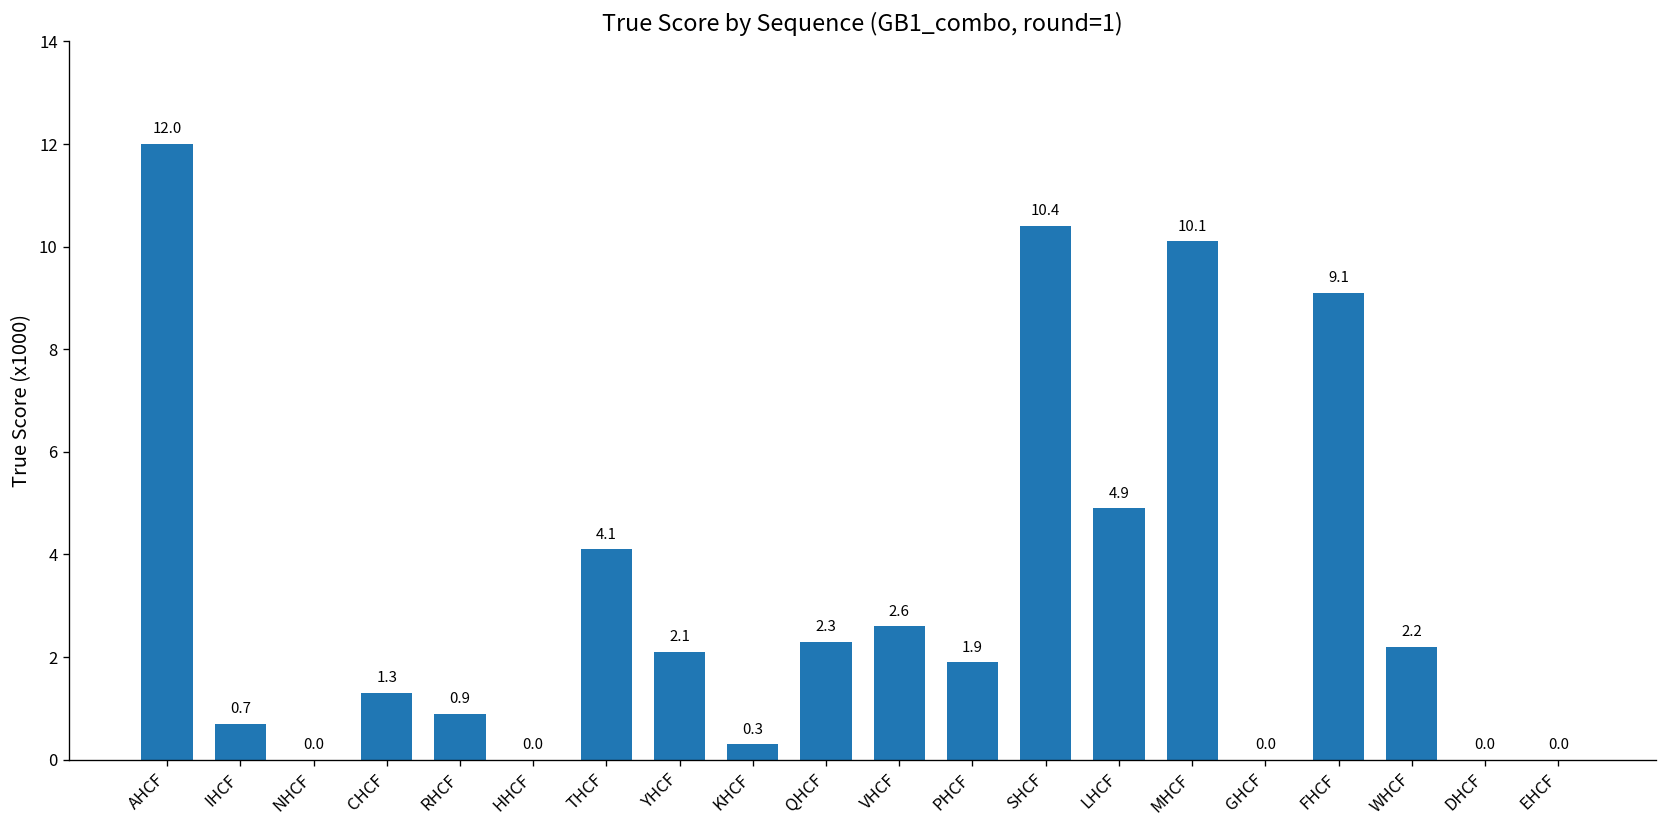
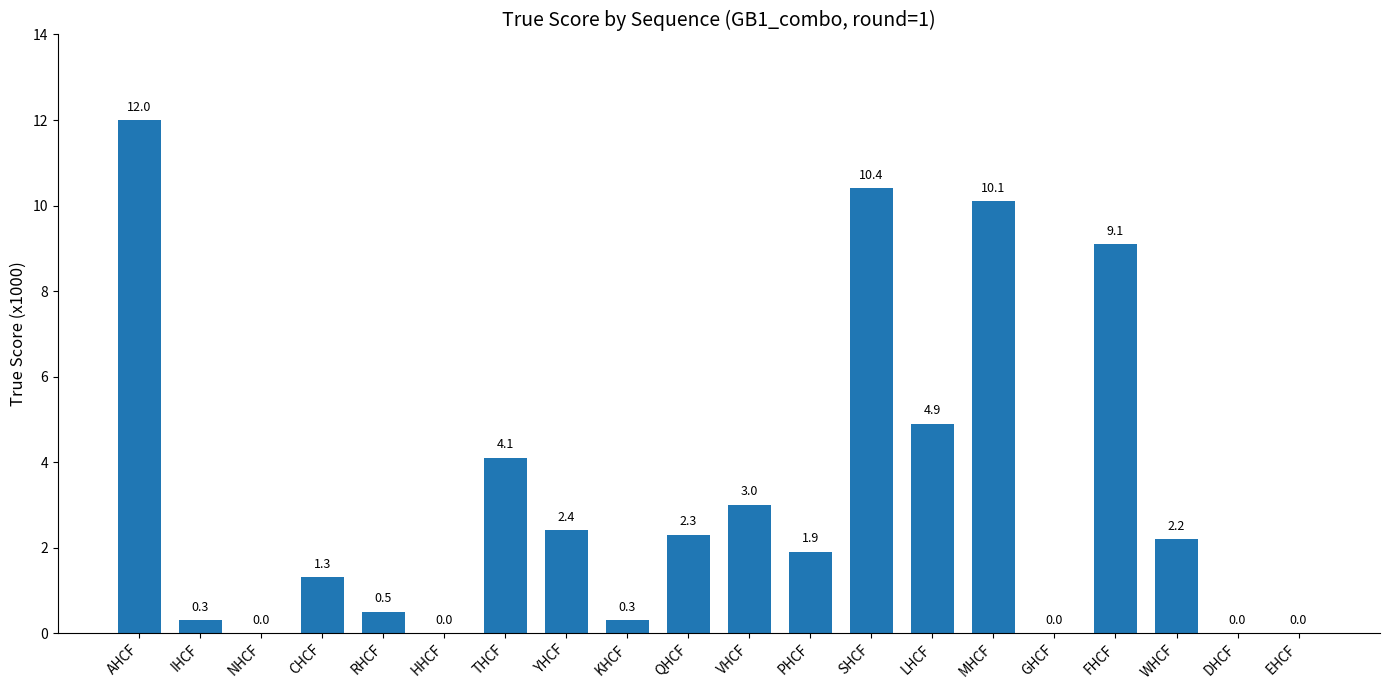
IHCF: 0.7 -> 0.3
RHCF: 0.9 -> 0.5
YHCF: 2.1 -> 2.4
VHCF: 2.6 -> 3.0
